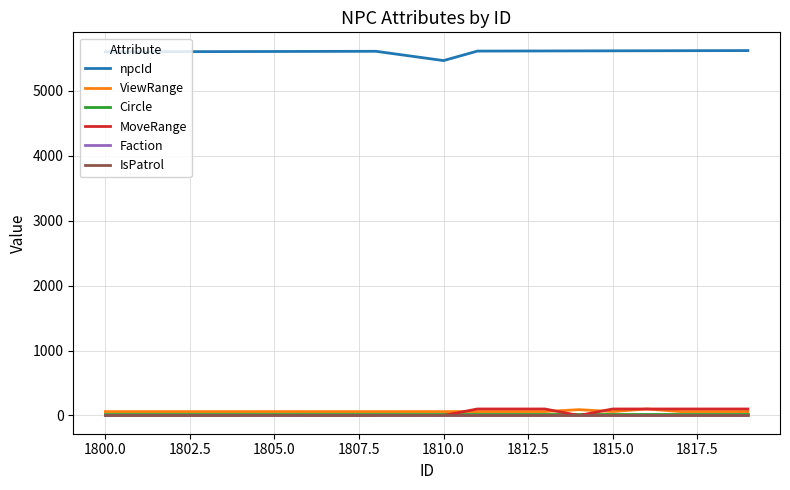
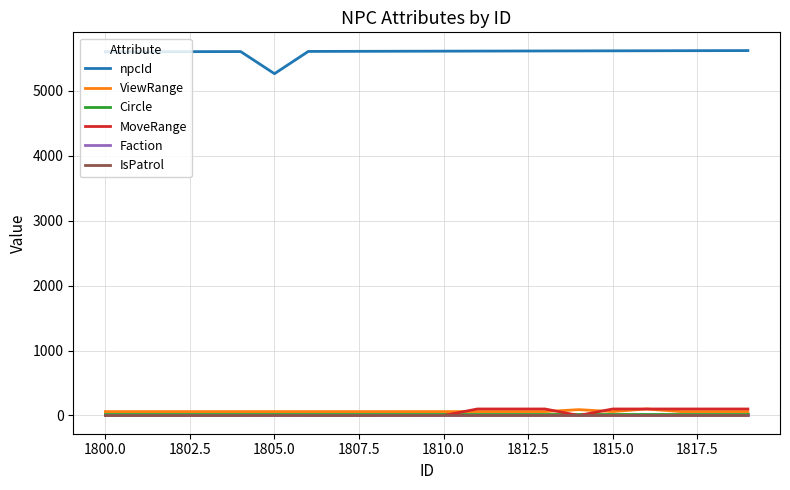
npcId, 1805.0: 5600 -> 5300
npcId, 1810.0: 5500 -> 5600
